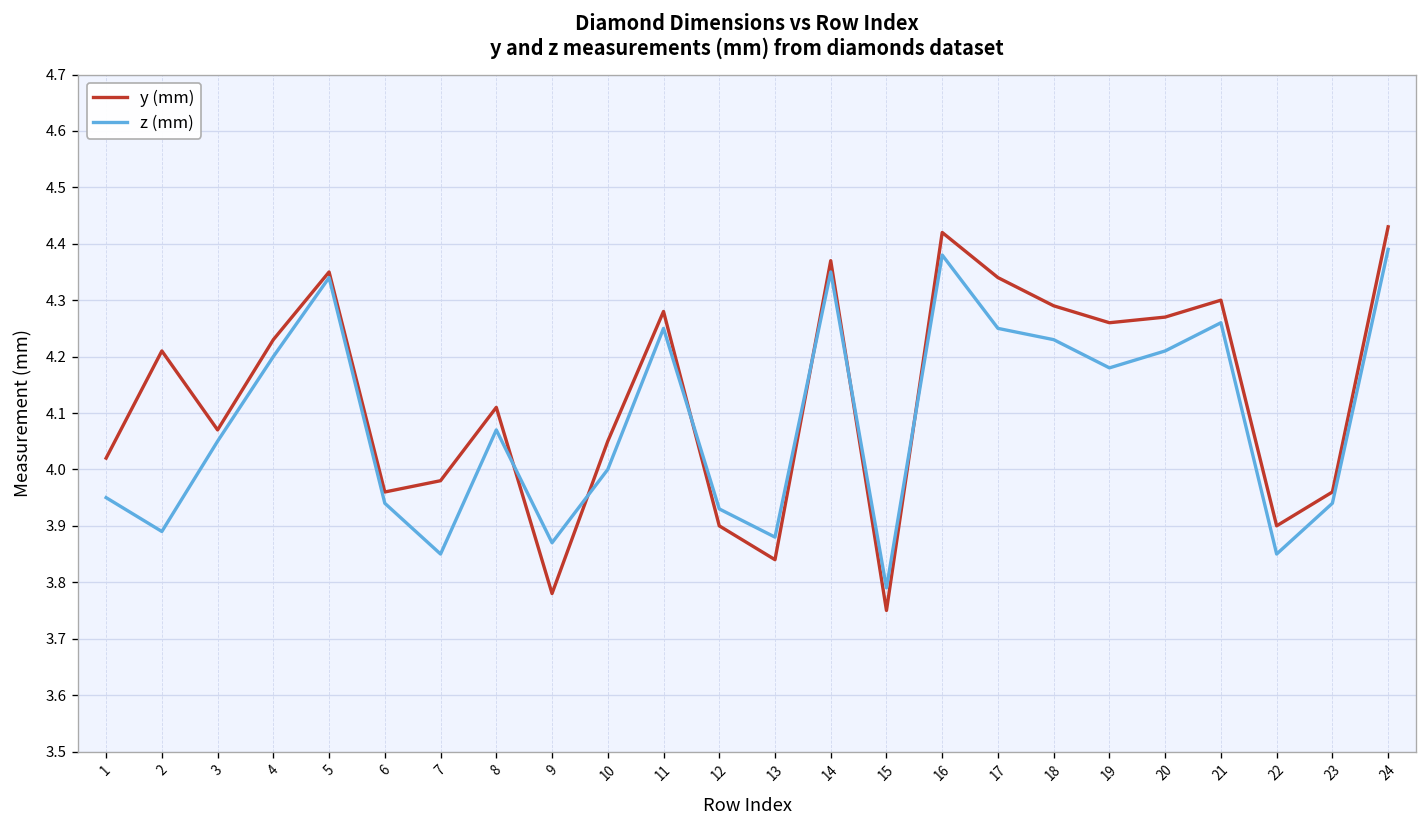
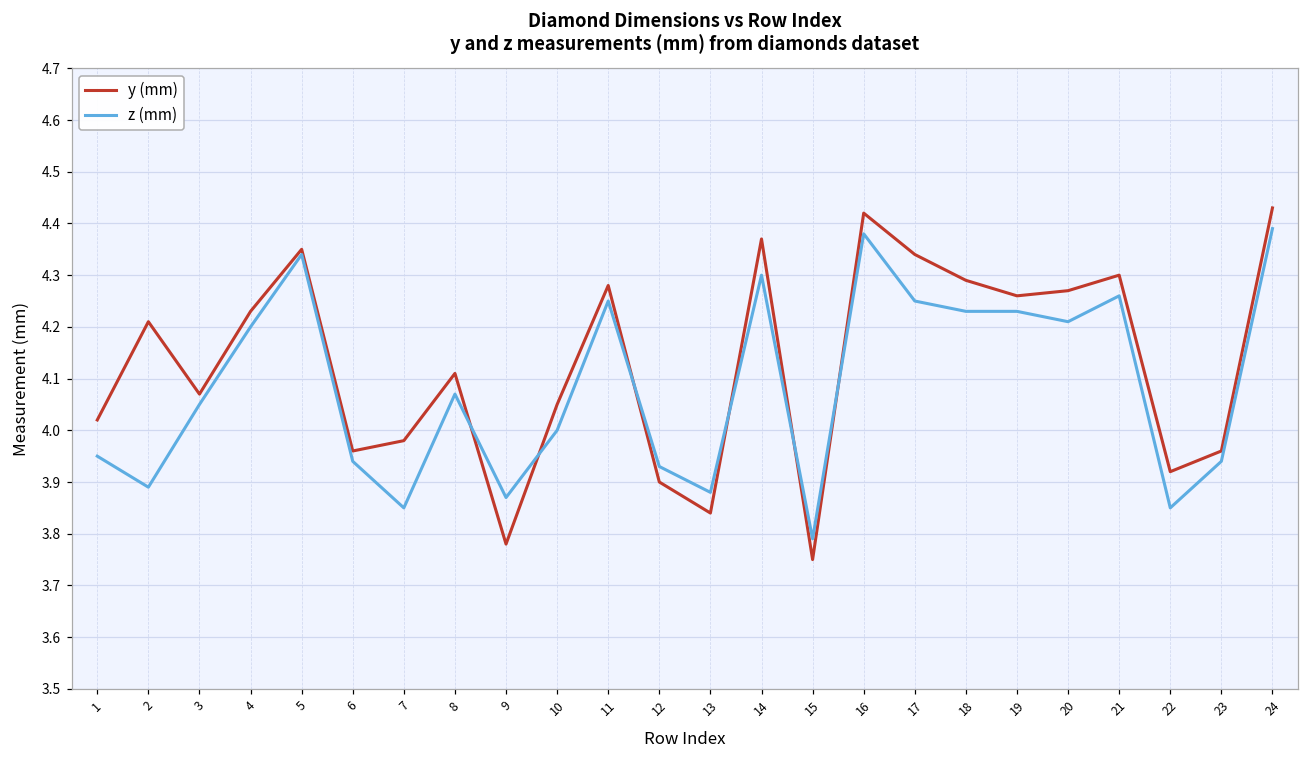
z (mm), 14: 4.35 -> 4.30
z (mm), 19: 4.18 -> 4.23
y (mm), 22: 3.90 -> 3.92
